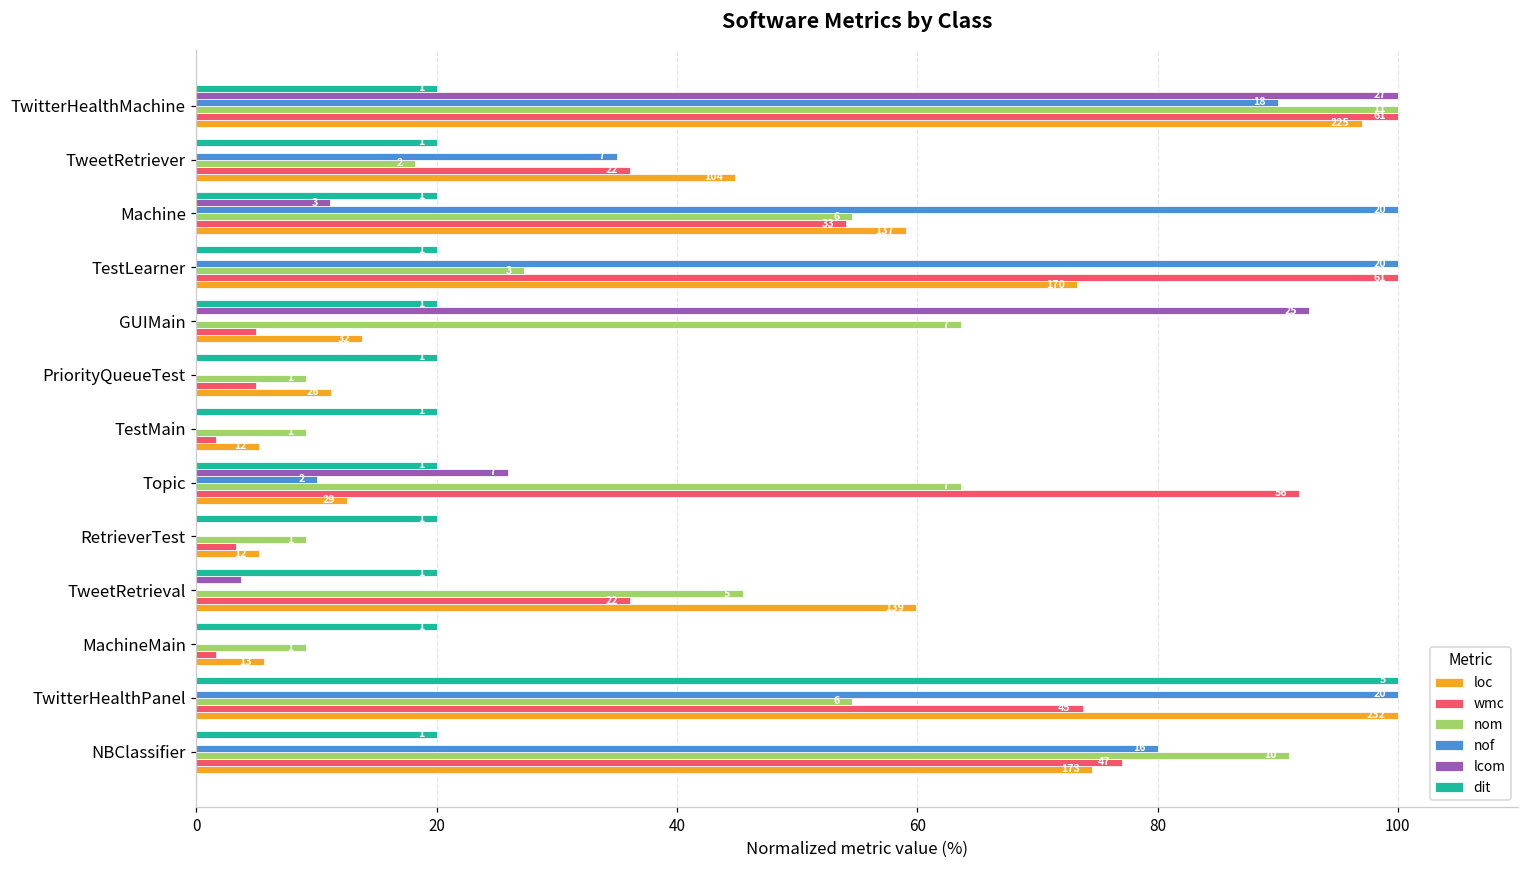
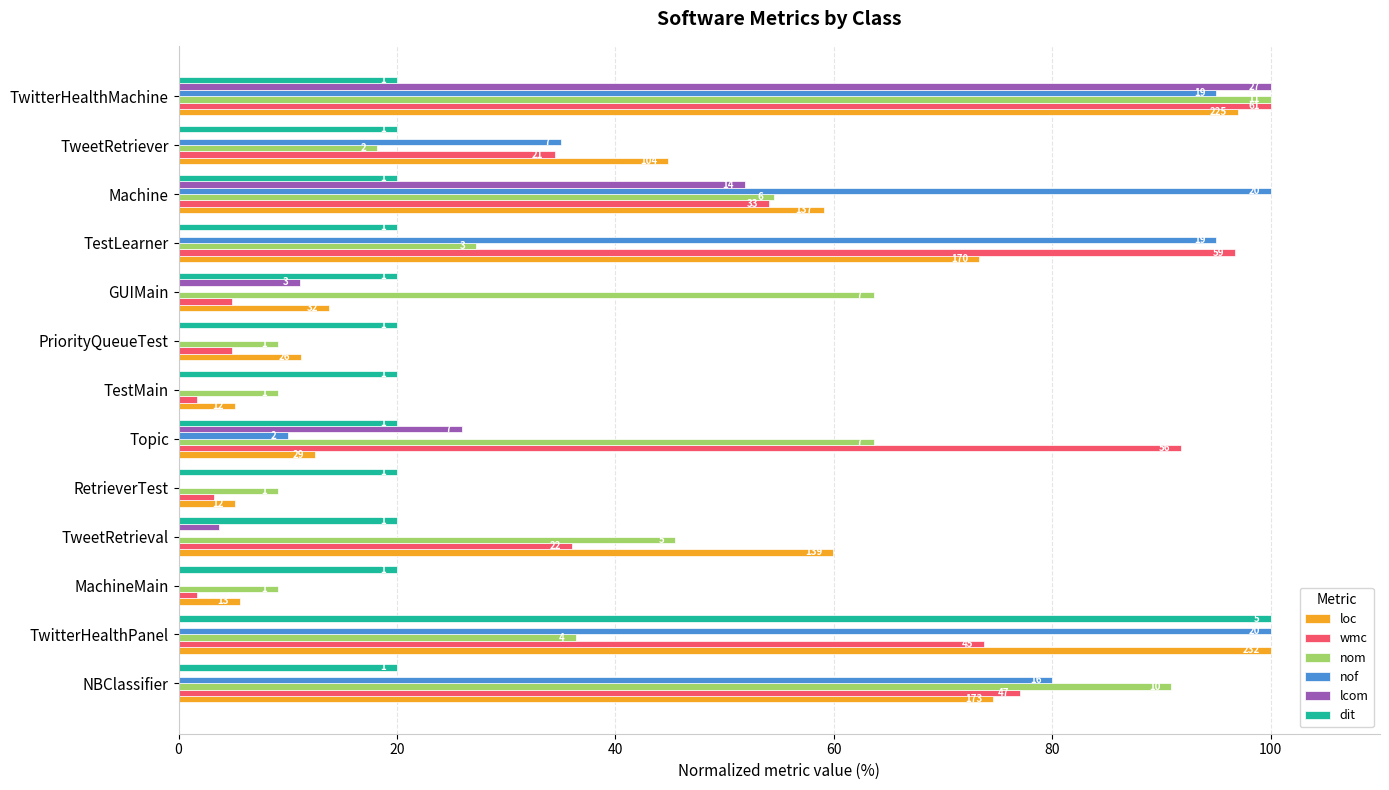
nof, TwitterHealthMachine: 18 -> 19
wmc, TweetRetriever: 22 -> 21
lcom, Machine: 3 -> 14
nof, TestLearner: 100.0 -> 95.0
wmc, TestLearner: 100.0 -> 96.7
lcom, GUIMain: 92.6 -> 11.1
nom, TwitterHealthPanel: 6 -> 4
